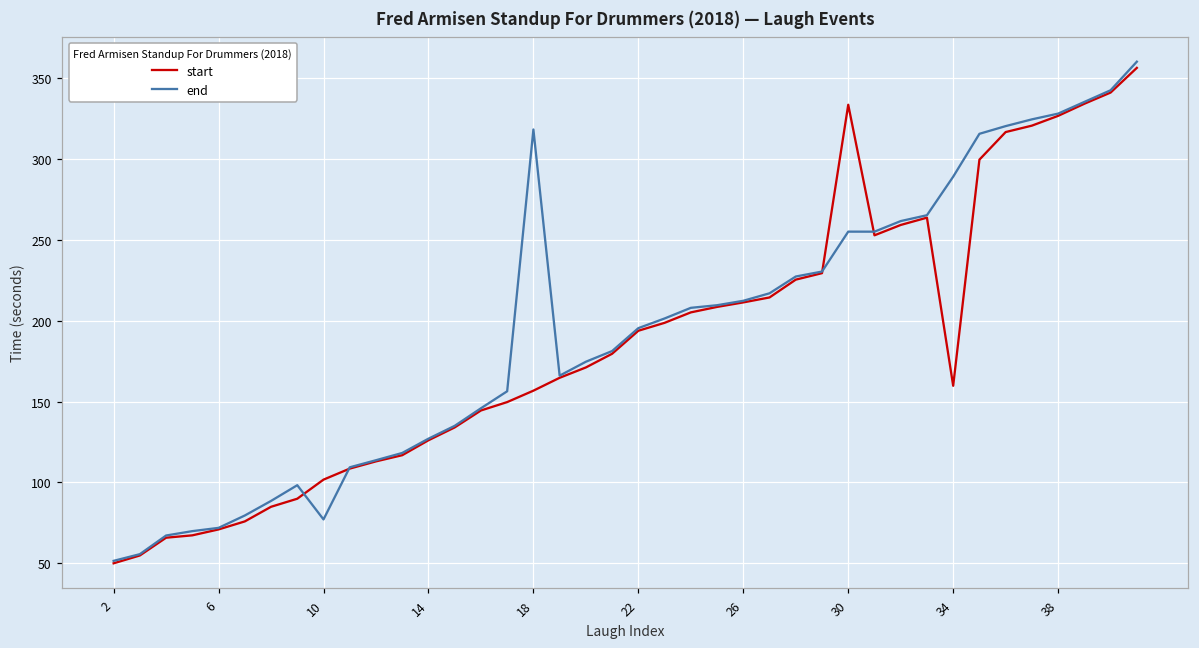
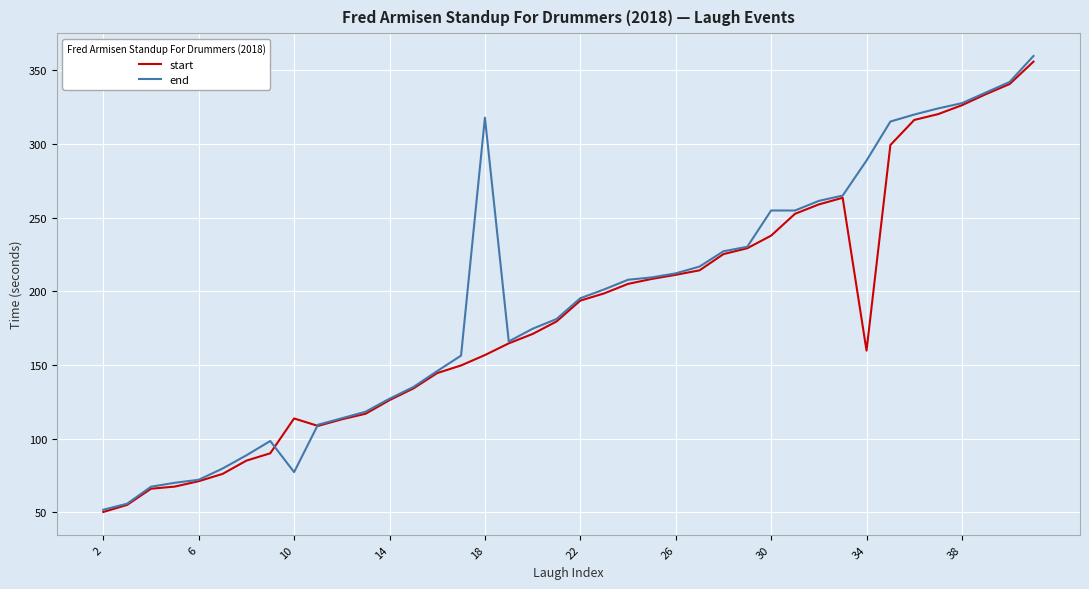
start, 10: 102 -> 114
start, 30: 333 -> 238
